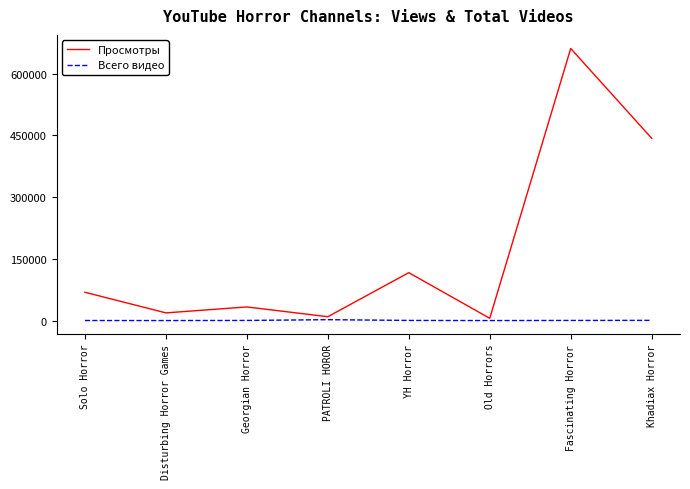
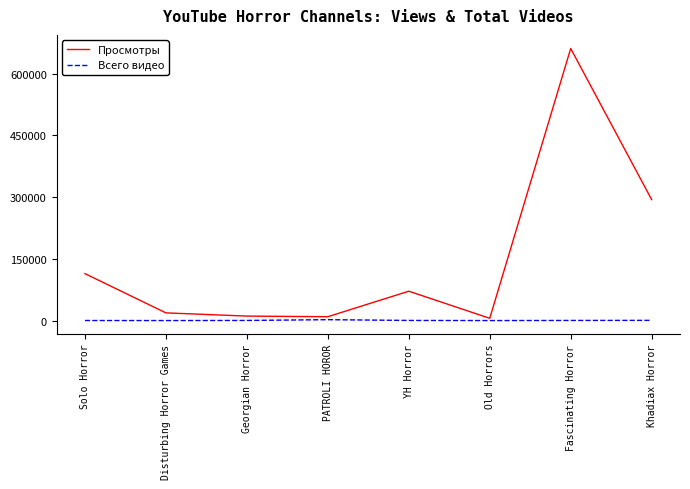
Просмотры, Solo Horror: 70000 -> 110000
Просмотры, Georgian Horror: 30000 -> 10000
Просмотры, YH Horror: 120000 -> 70000
Просмотры, Khadiax Horror: 440000 -> 290000
